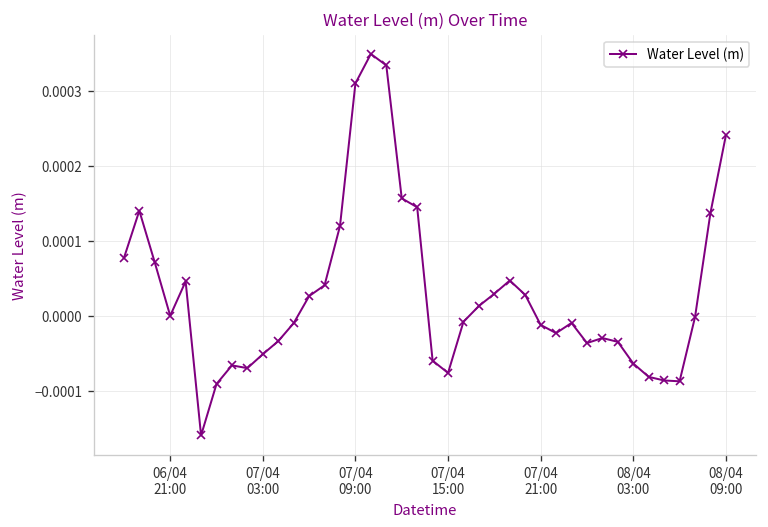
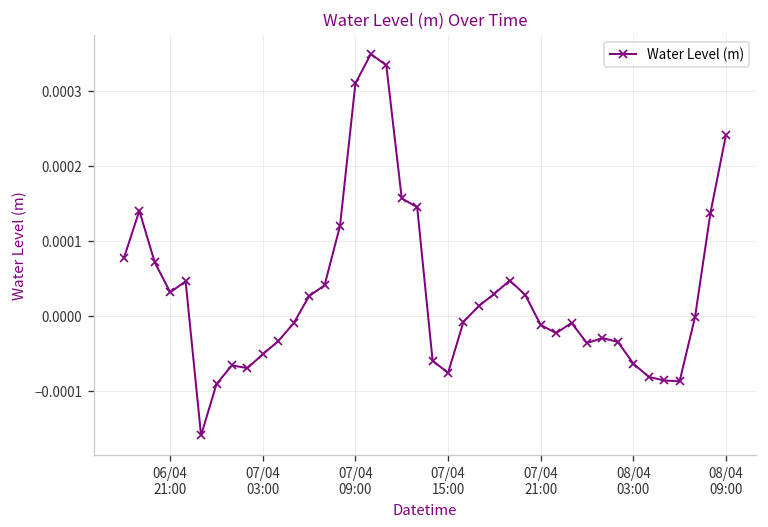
06/04 21:00: 0.00000 -> 0.00003
